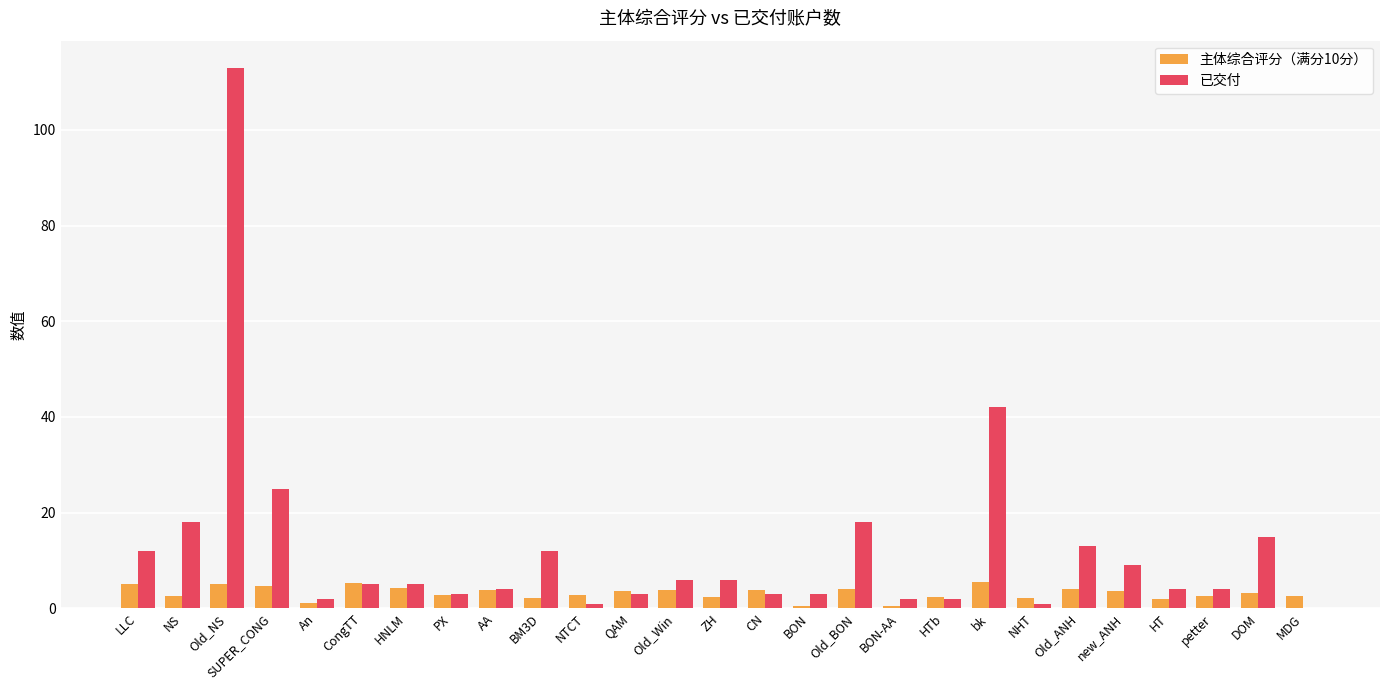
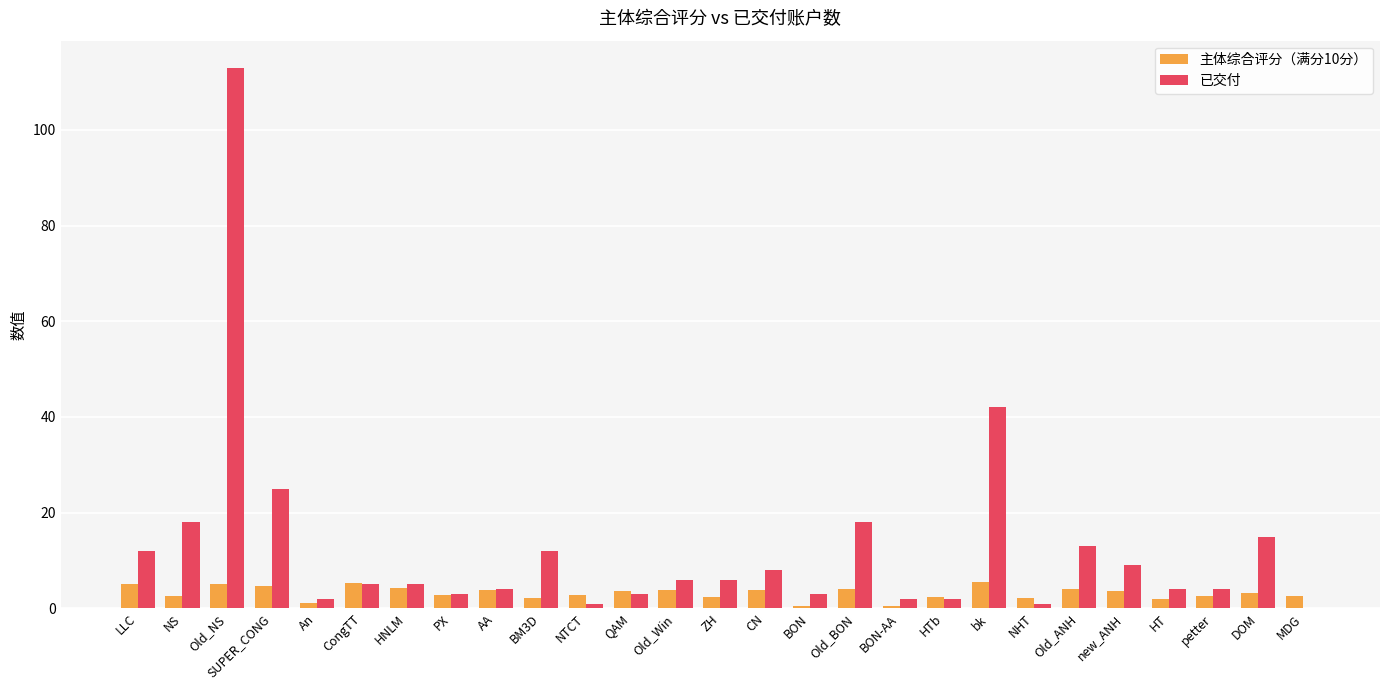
已交付, CN: 3 -> 8
